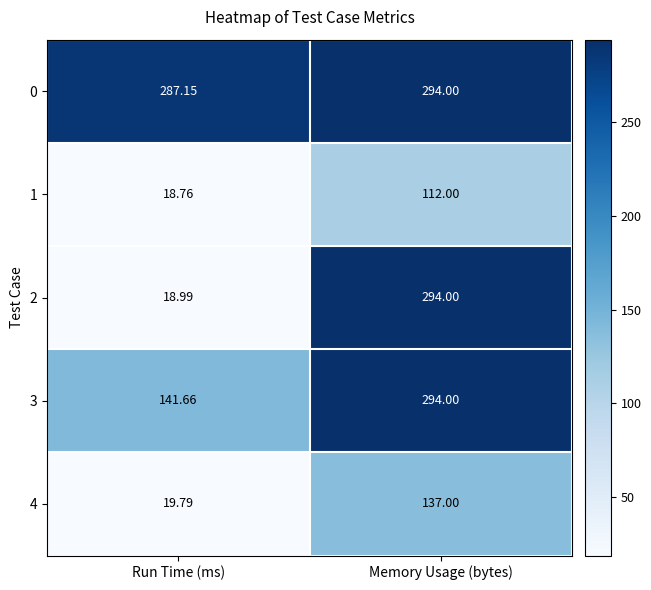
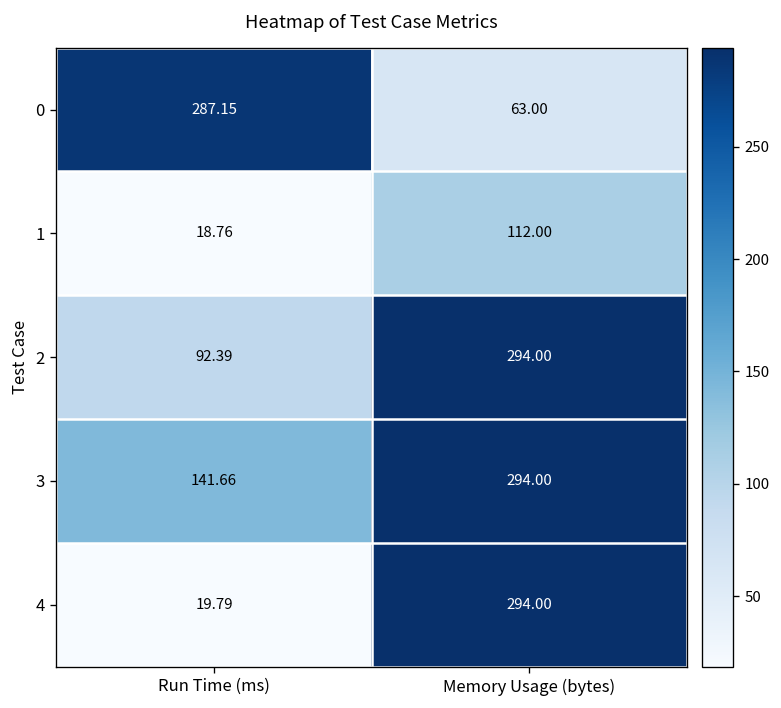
0, Memory Usage (bytes): 294.00 -> 63.00
2, Run Time (ms): 18.99 -> 92.39
4, Memory Usage (bytes): 137.00 -> 294.00
